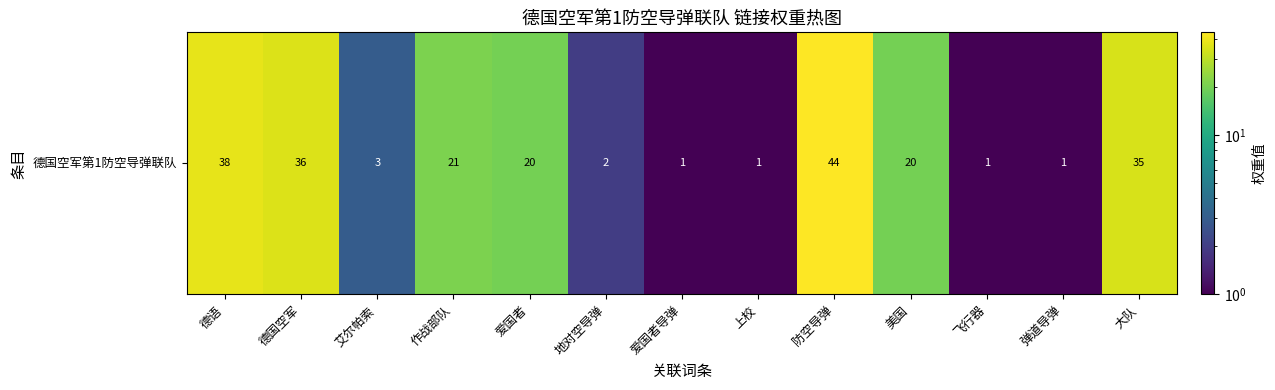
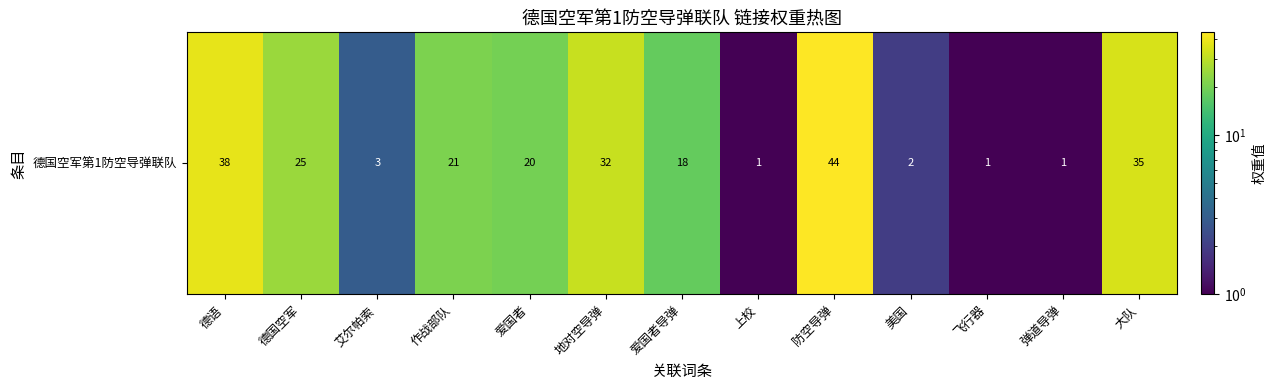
德国空军第1防空导弹联队, 德国空军: 36 -> 25
德国空军第1防空导弹联队, 地对空导弹: 2 -> 32
德国空军第1防空导弹联队, 爱国者导弹: 1 -> 18
德国空军第1防空导弹联队, 美国: 20 -> 2
